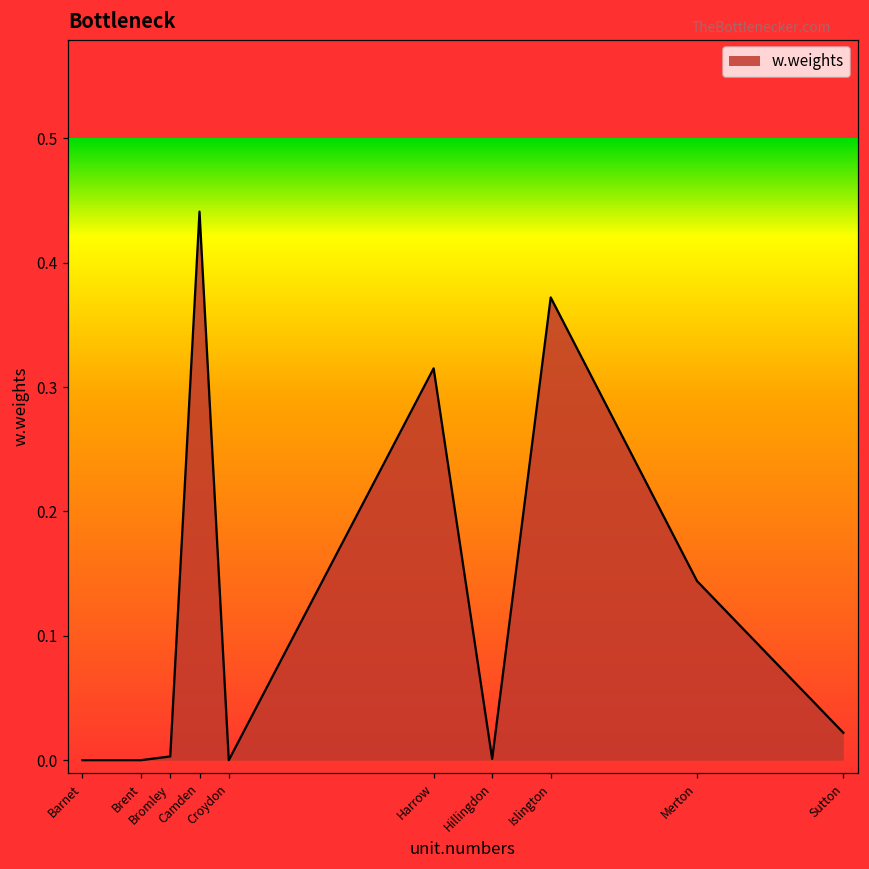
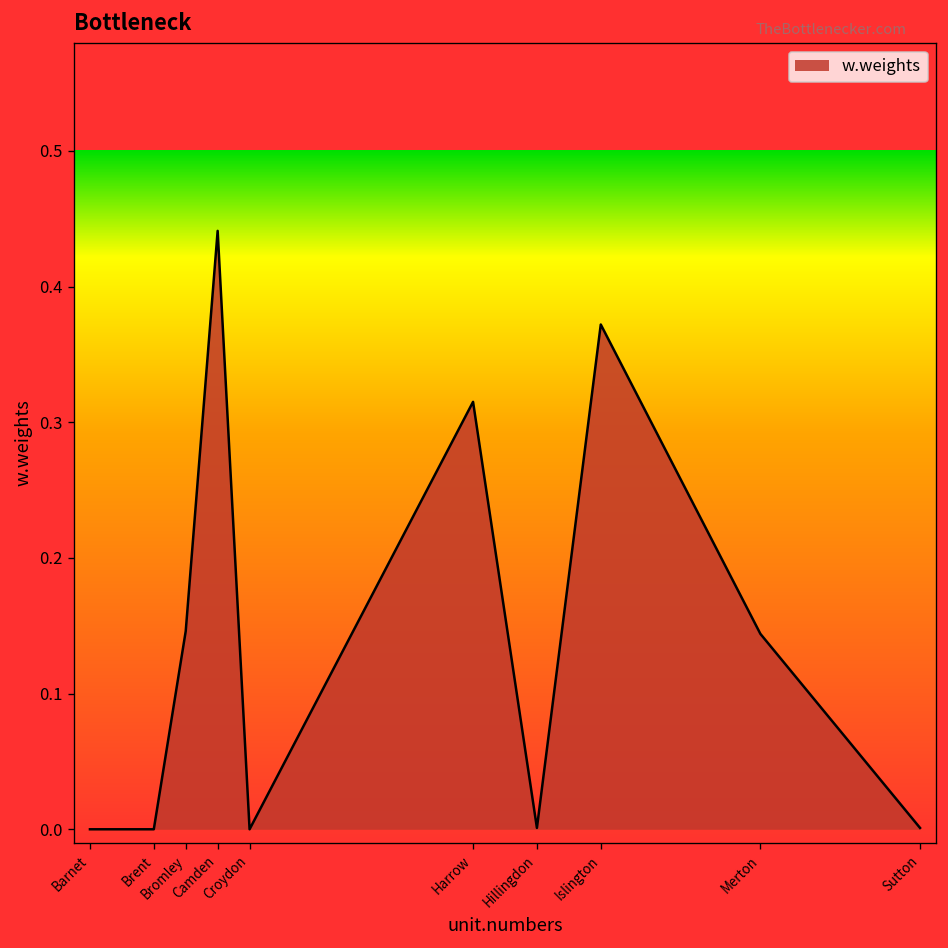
Bromley: 0.003 -> 0.146
Sutton: 0.022 -> 0.001
